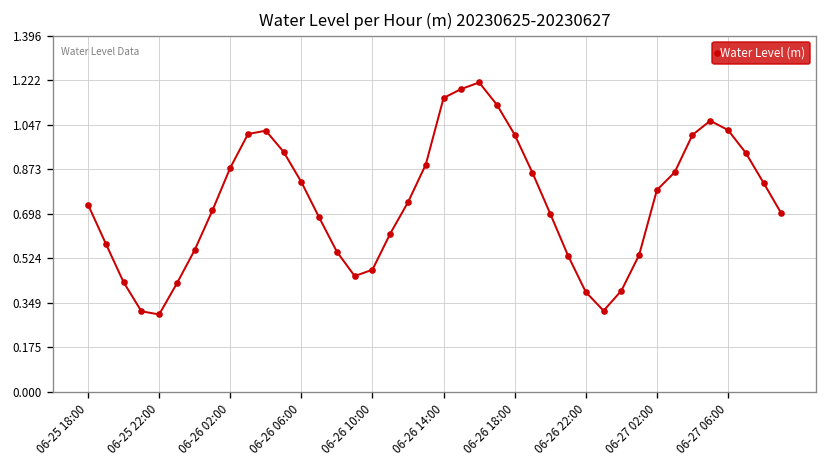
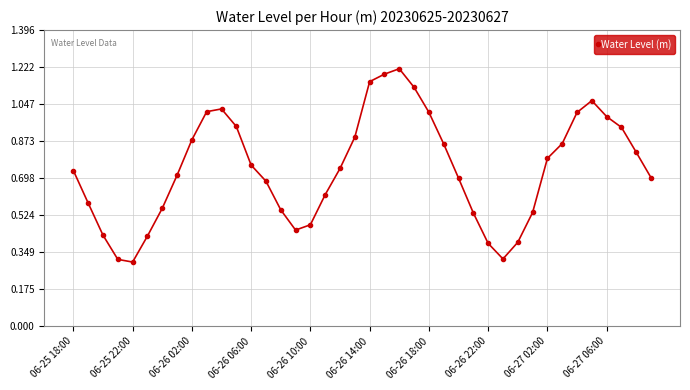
06-26 06:00: 0.82 -> 0.76
06-27 06:00: 1.03 -> 0.99
